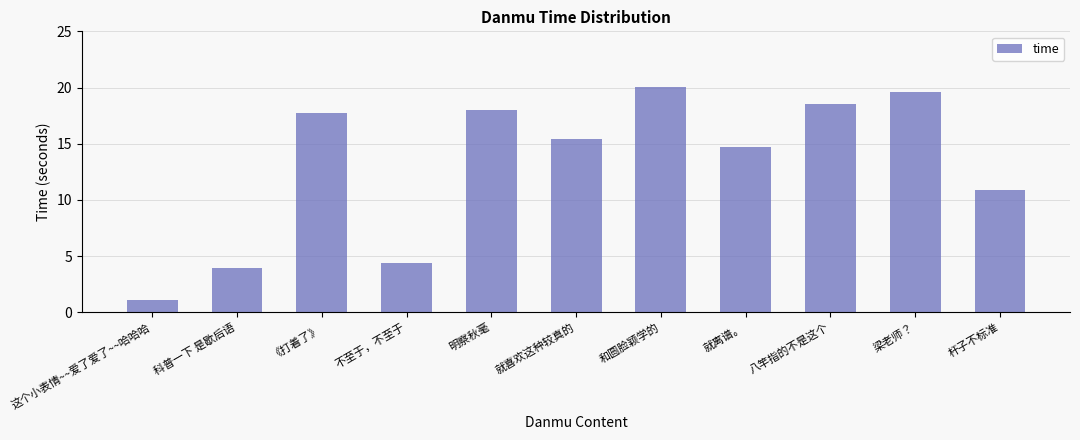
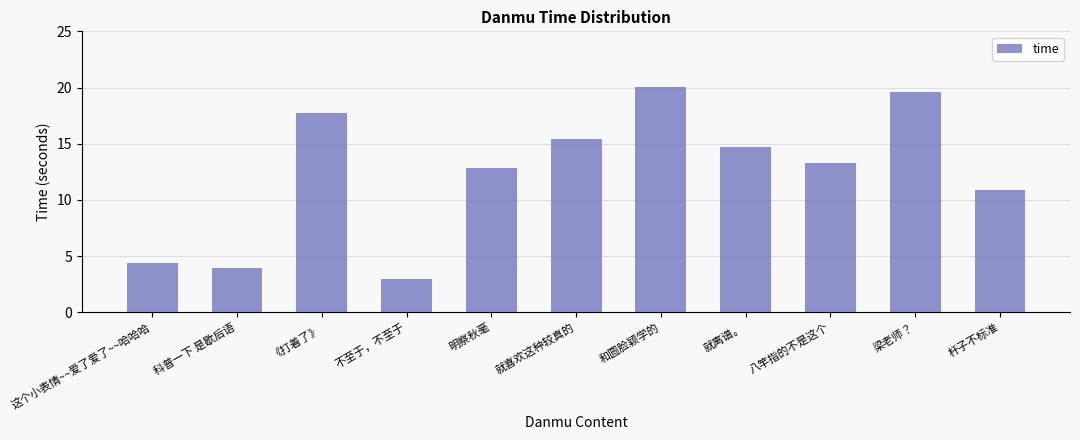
这个小表情~~爱了爱了~~哈哈哈: 1.1 -> 4.4
不至于，不至于: 4.4 -> 3.0
明察秋毫: 18.0 -> 12.9
八竿指的不是这个: 18.6 -> 13.3
